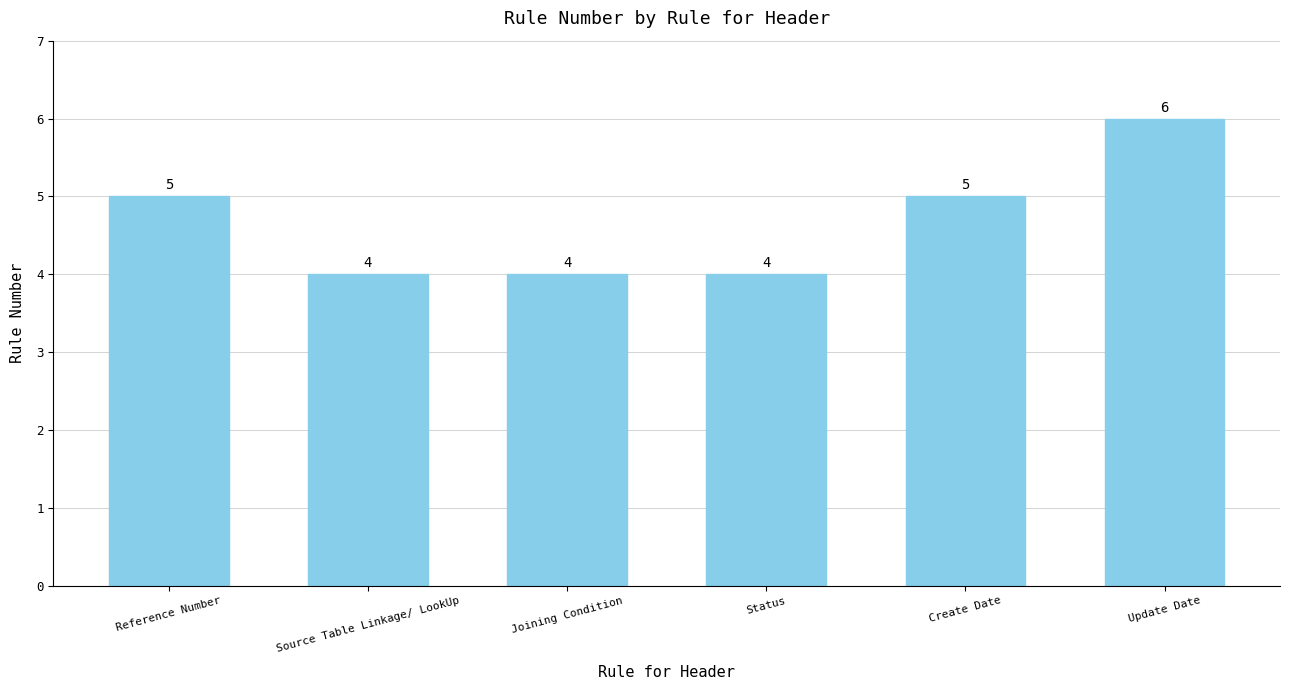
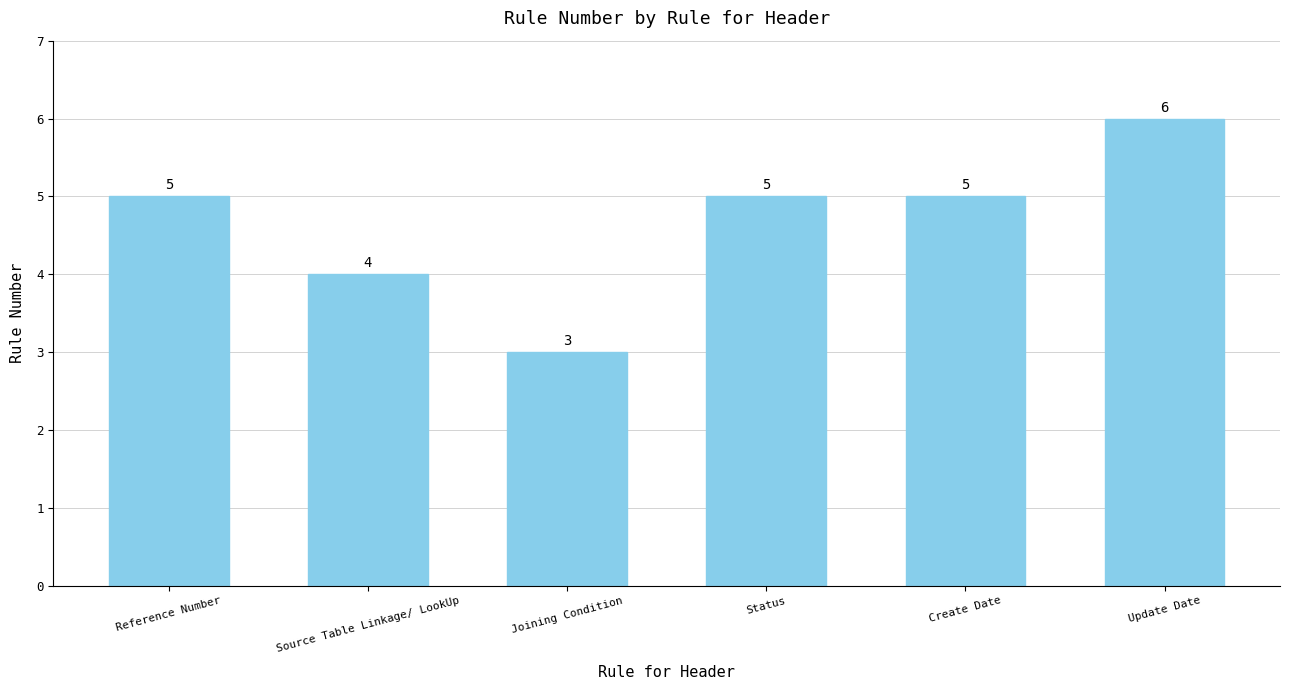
Joining Condition: 4 -> 3
Status: 4 -> 5
